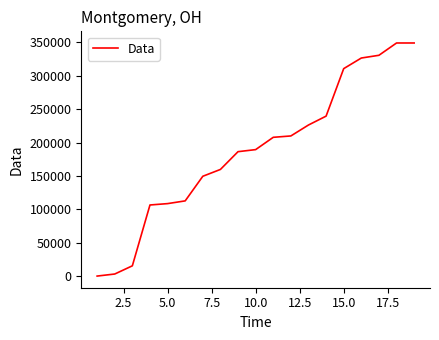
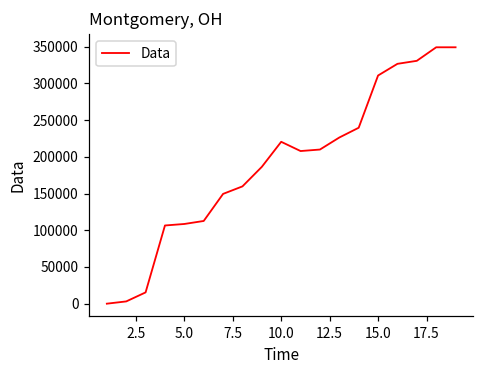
10.0: 190000 -> 220000
